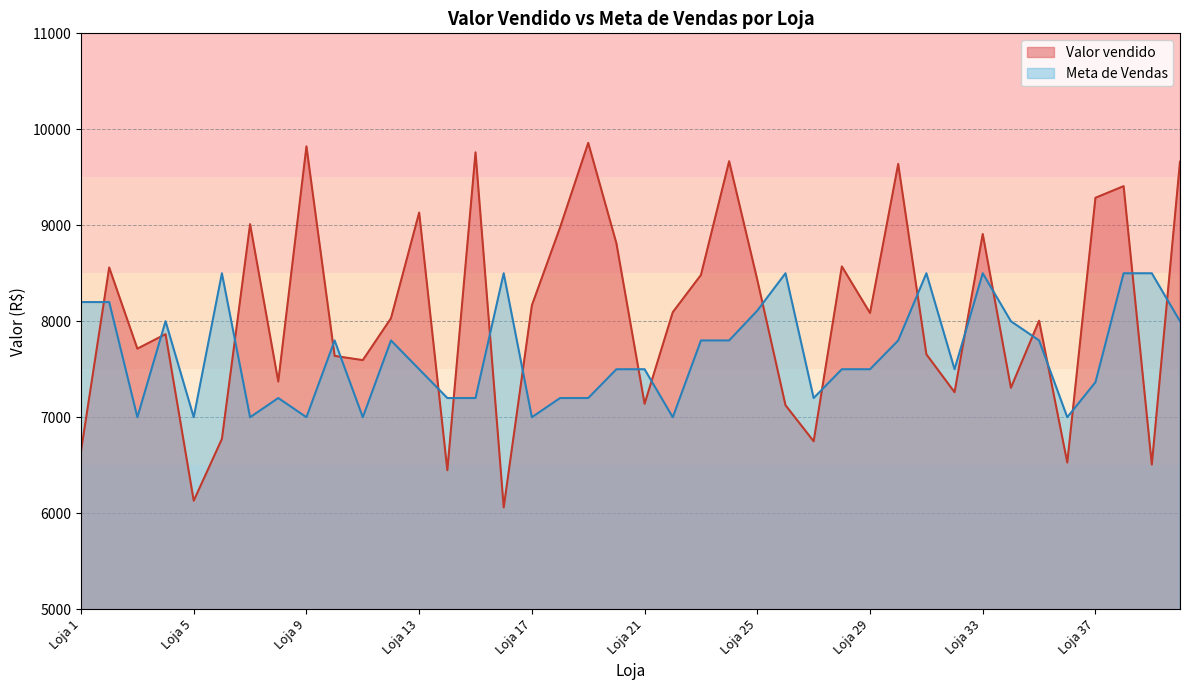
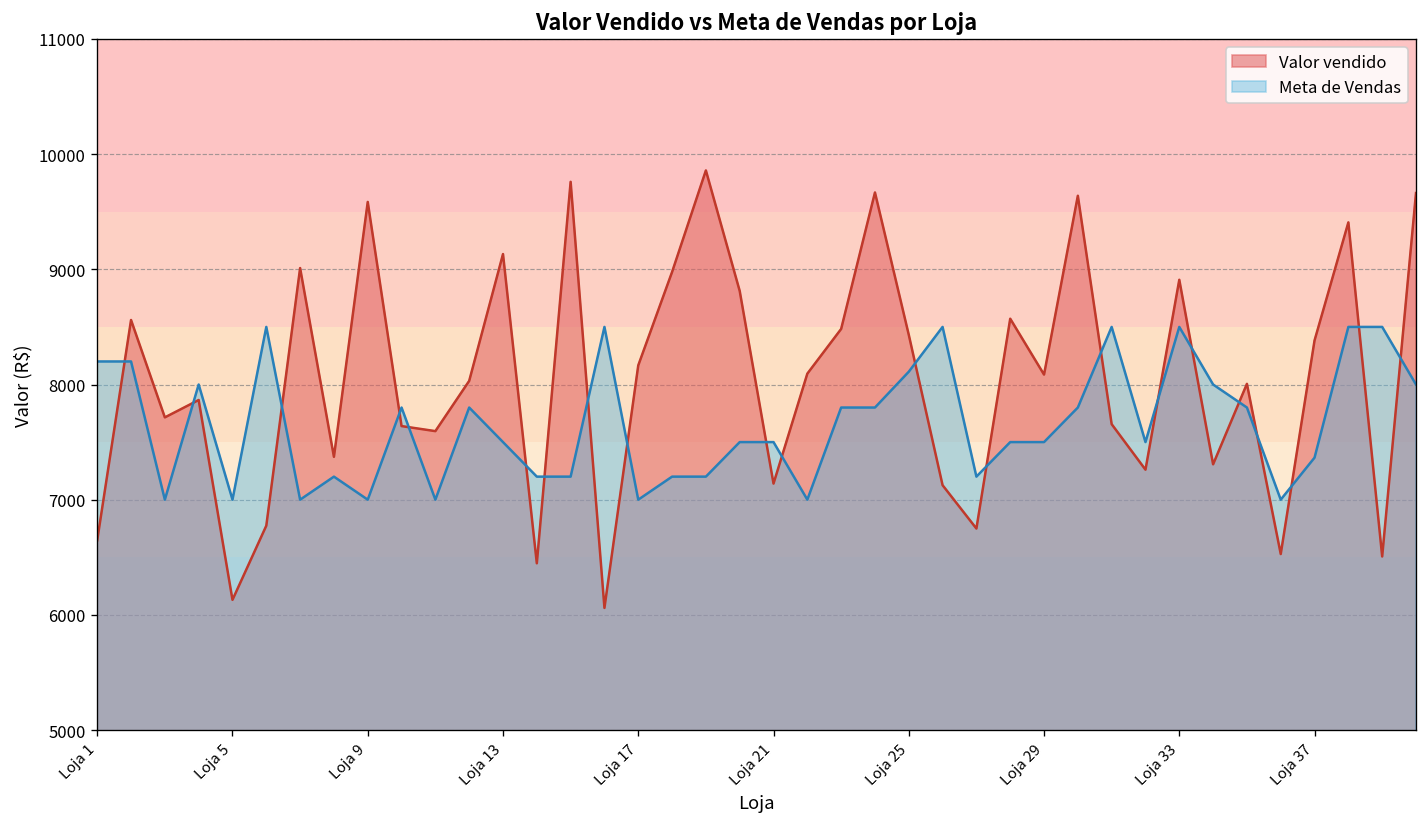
Valor vendido, Loja 9: 9800 -> 9600
Valor vendido, Loja 37: 9300 -> 8400
